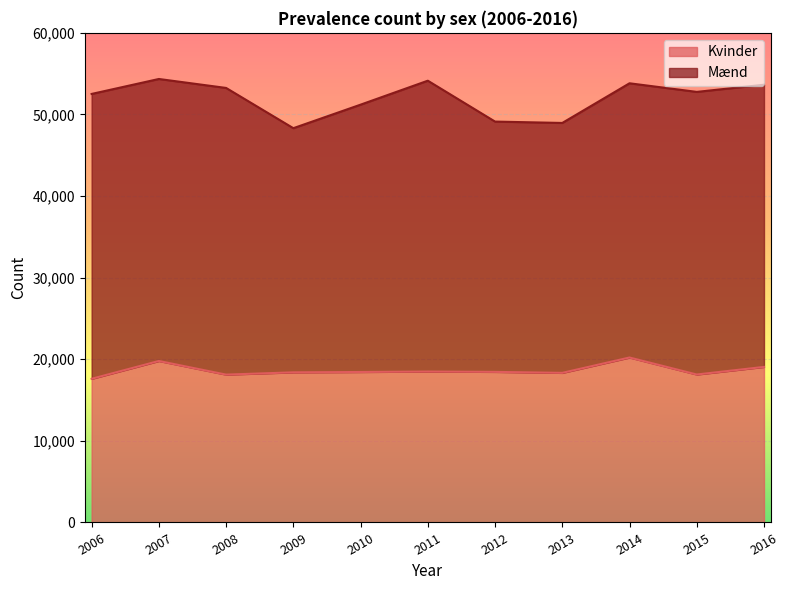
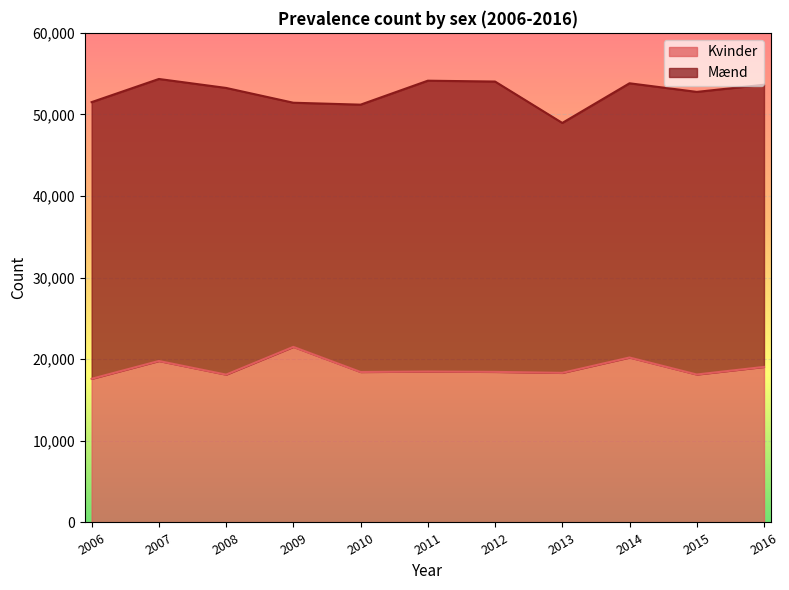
Mænd, 2006: 35,000 -> 34,000
Kvinder, 2009: 18,000 -> 22,000
Mænd, 2012: 31,000 -> 36,000
